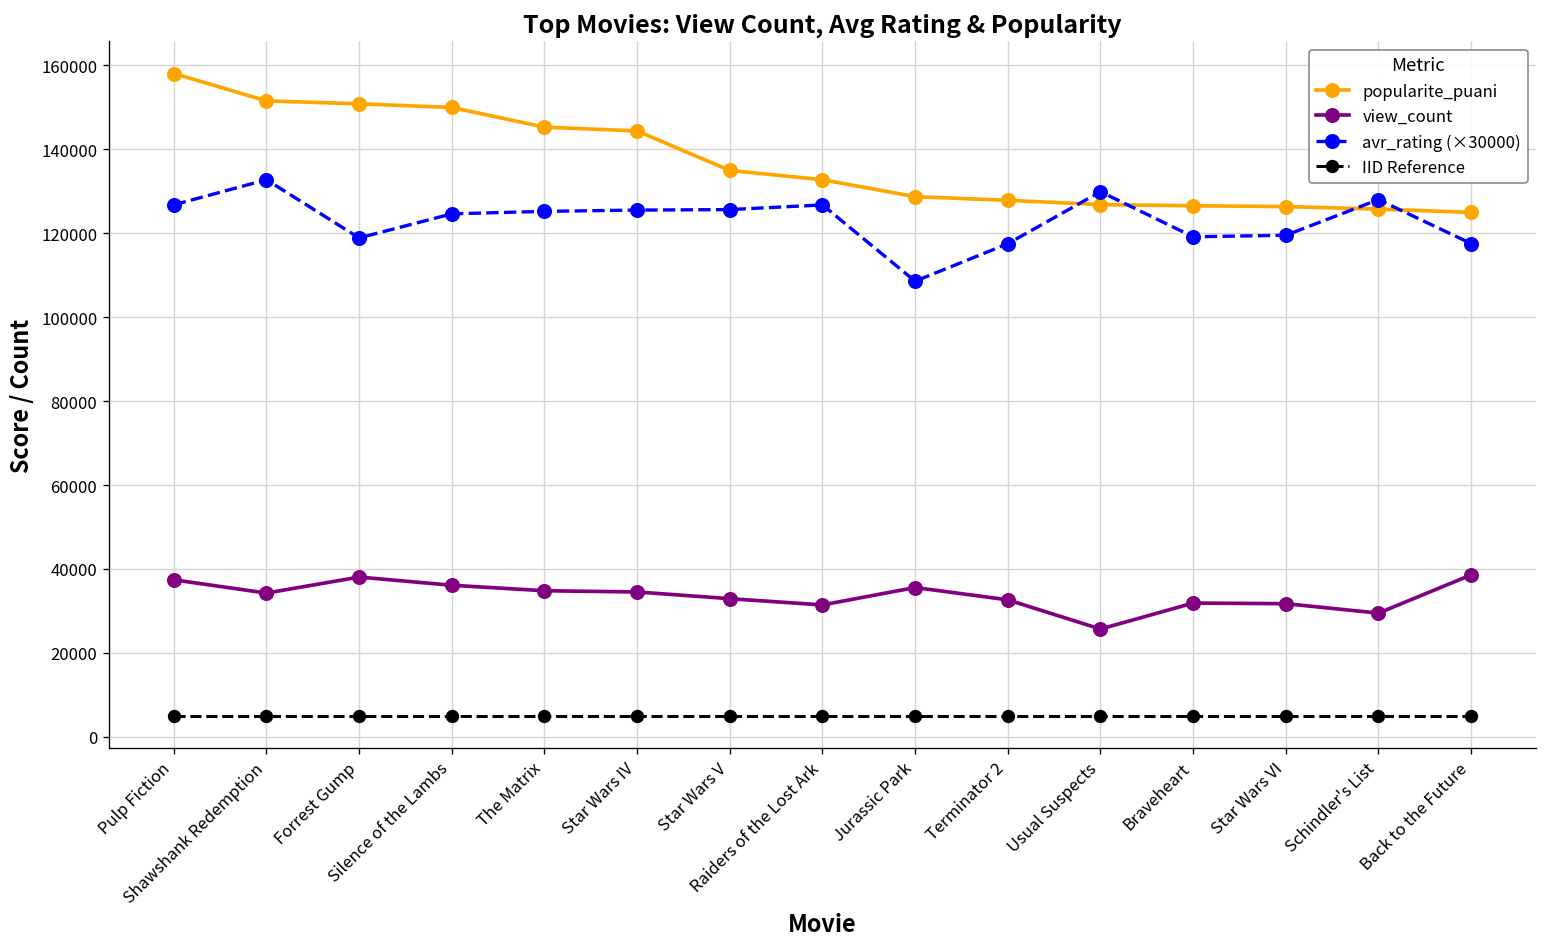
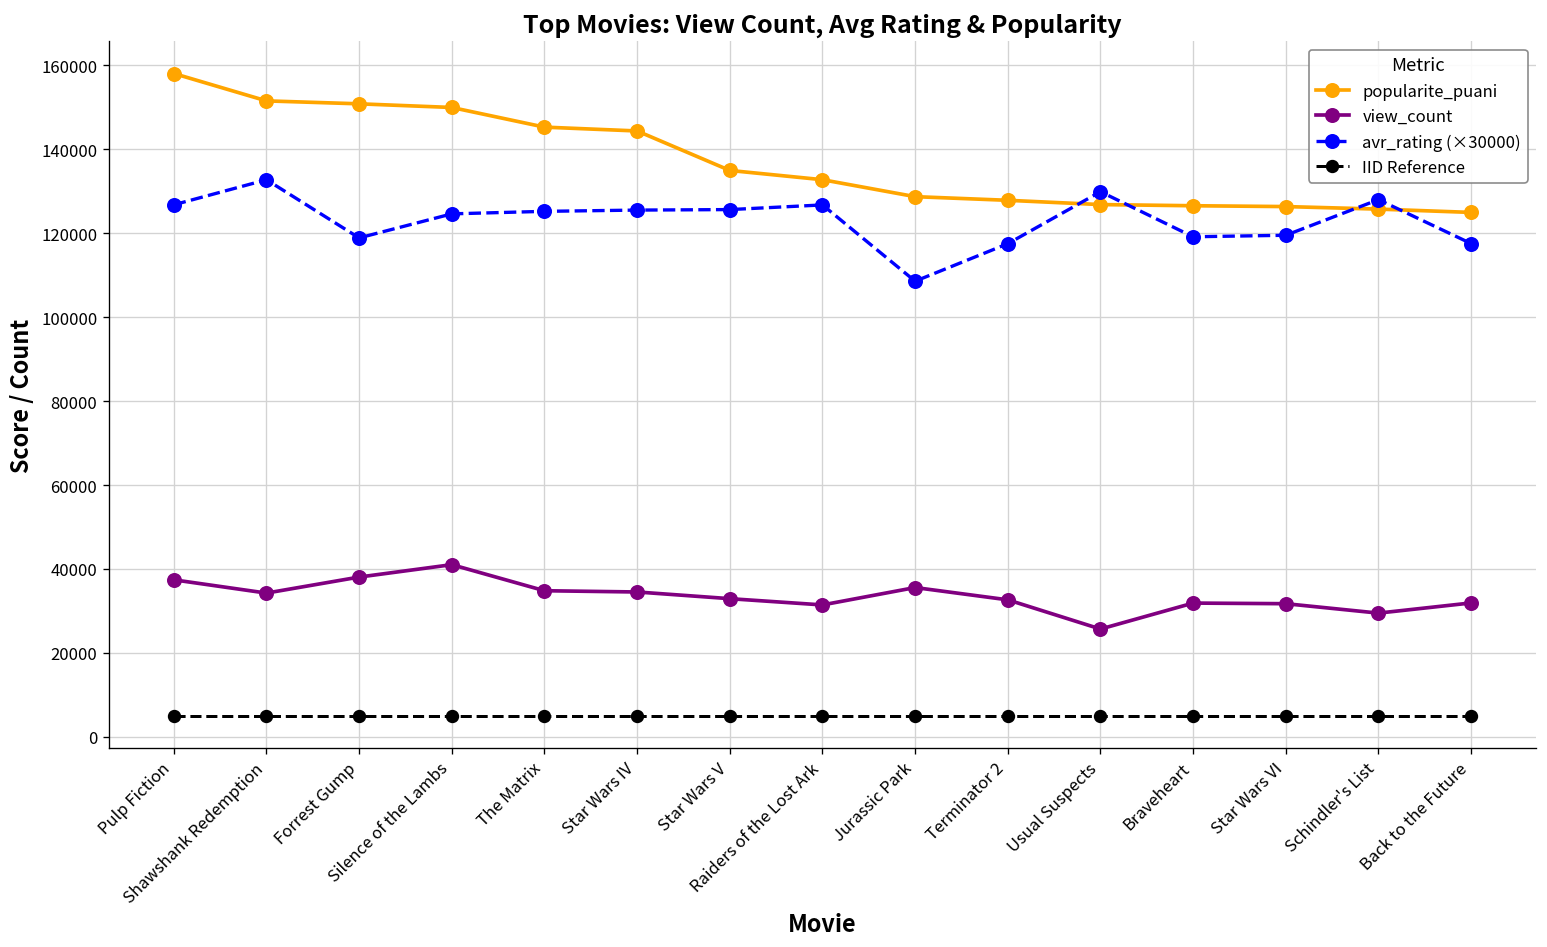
view_count, Silence of the Lambs: 36000 -> 41000
view_count, Back to the Future: 39000 -> 32000
